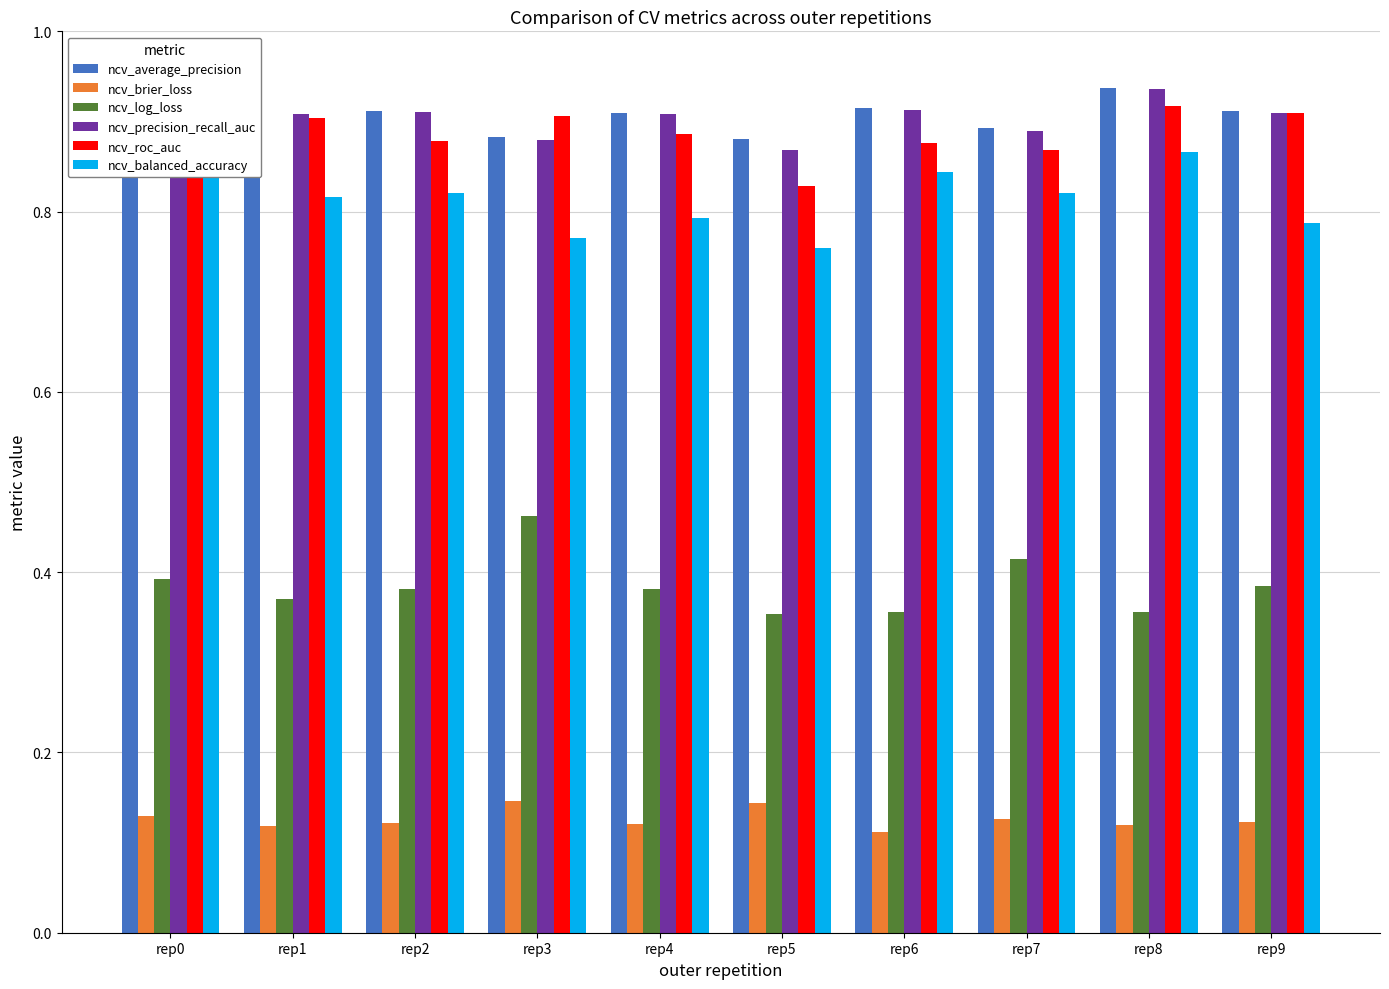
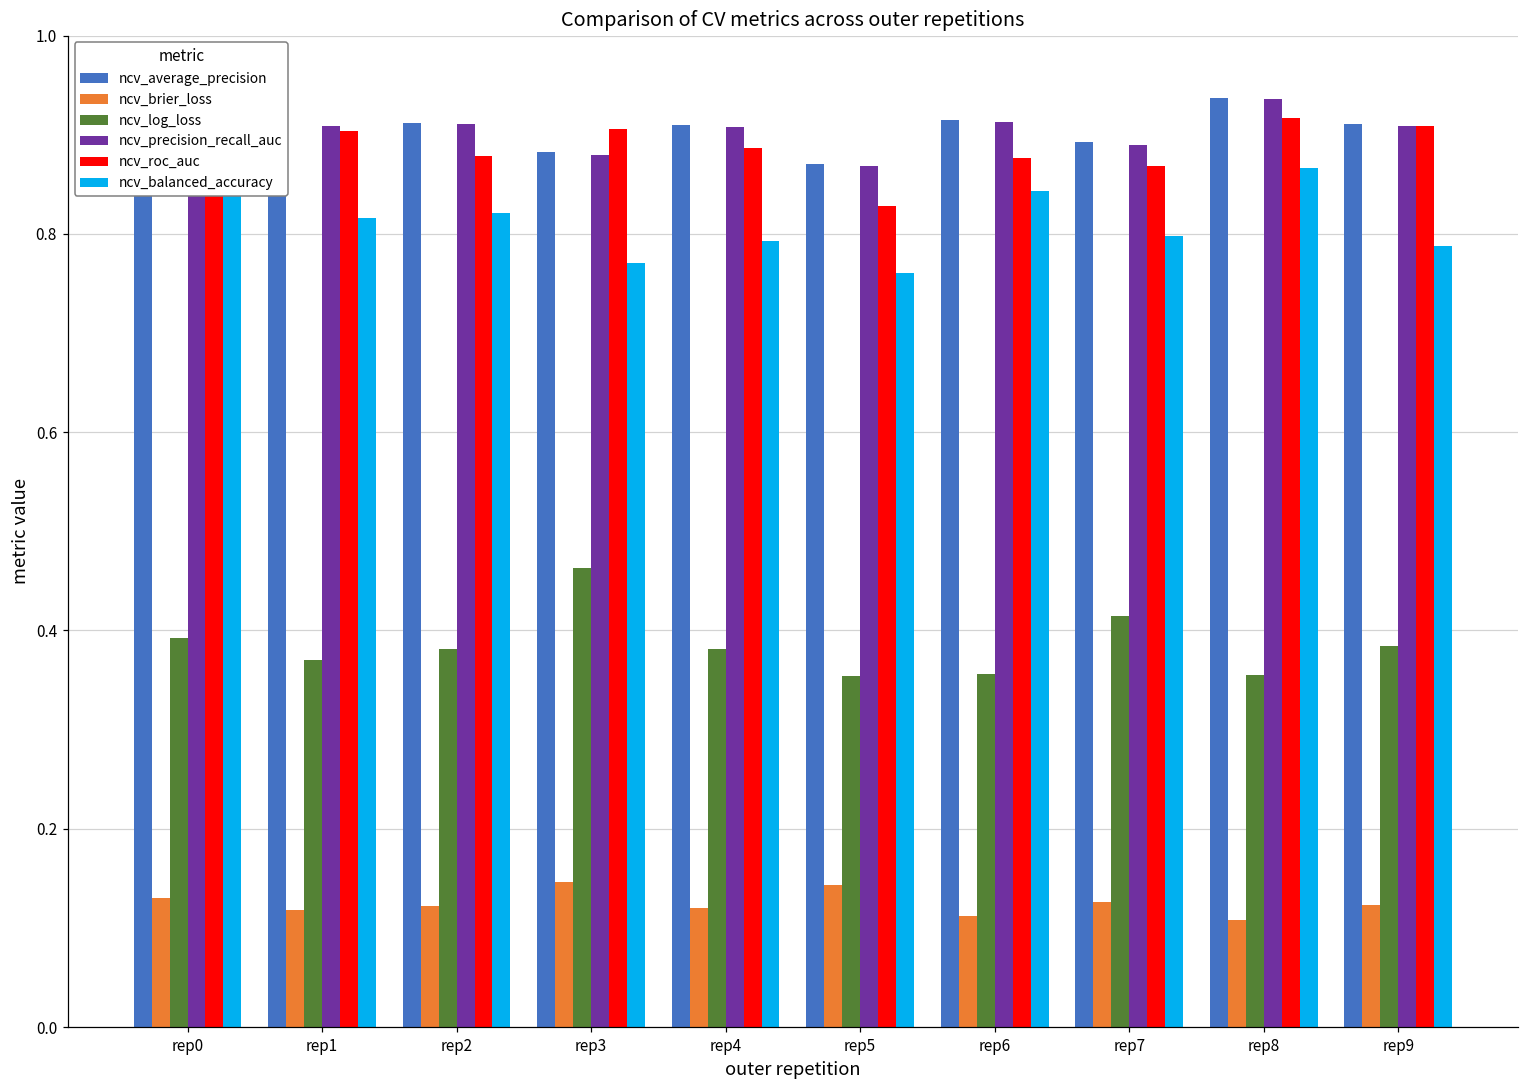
ncv_average_precision, rep5: 0.88 -> 0.87
ncv_balanced_accuracy, rep7: 0.82 -> 0.80
ncv_brier_loss, rep8: 0.12 -> 0.11
